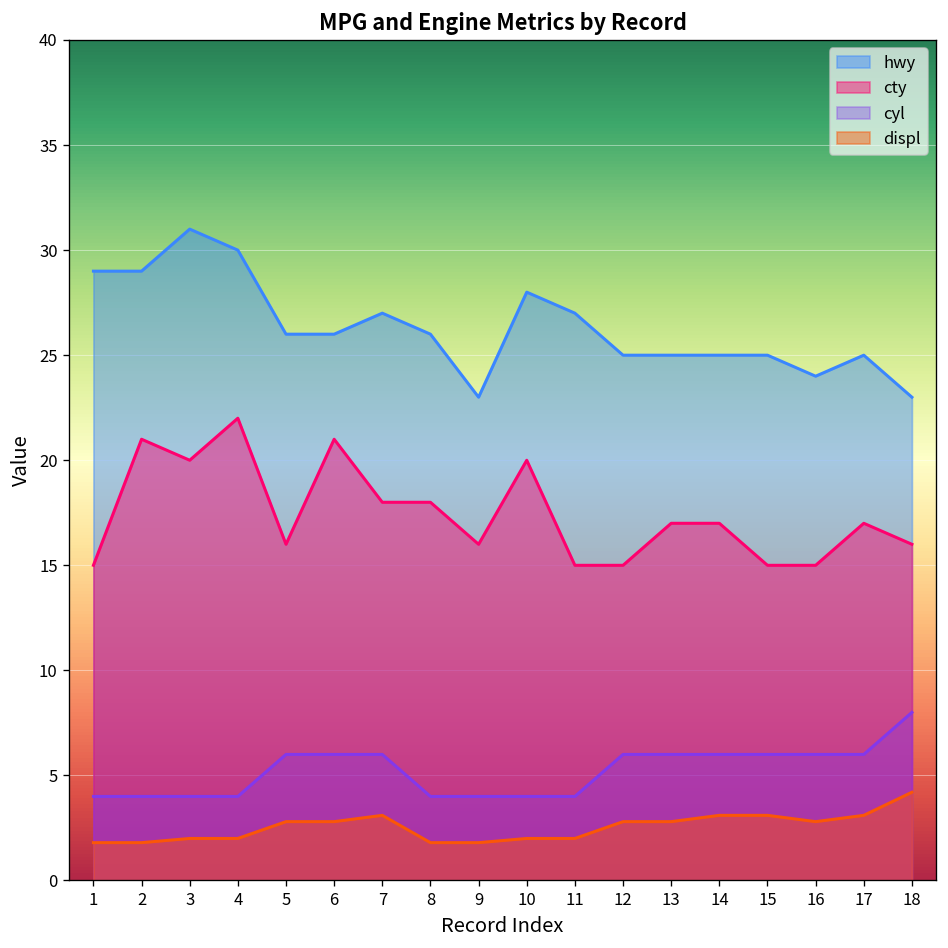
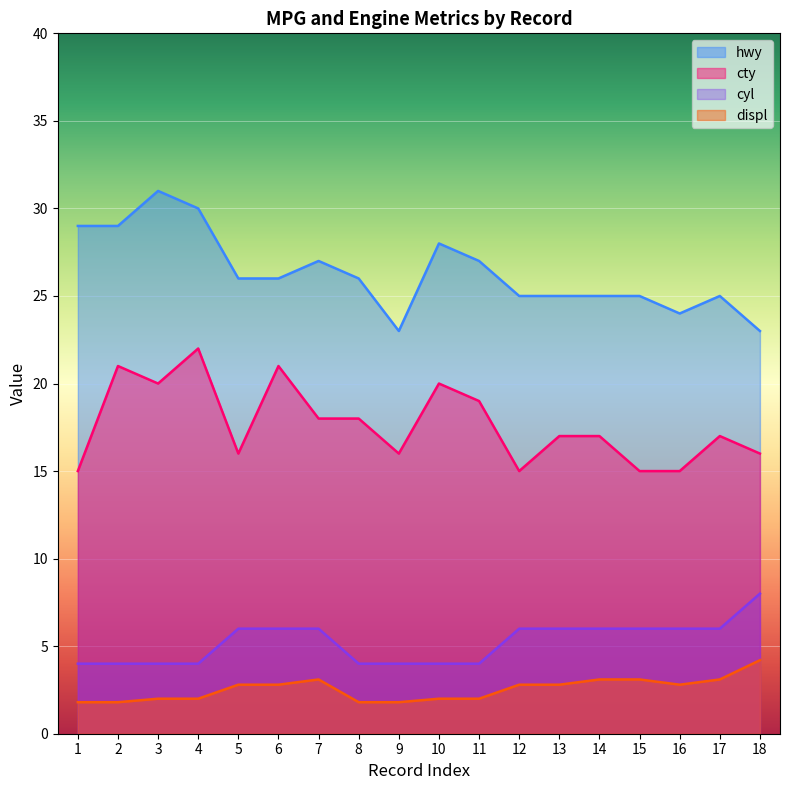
cty, 11: 15 -> 19
